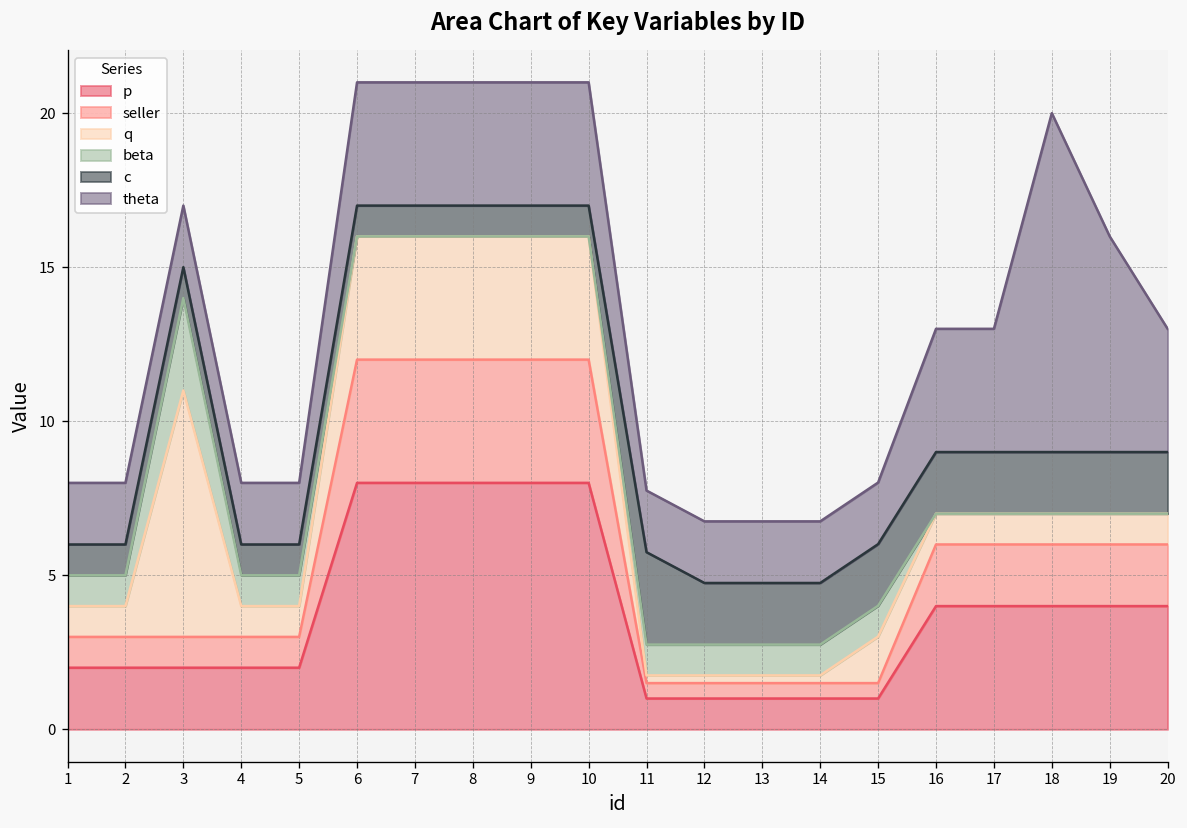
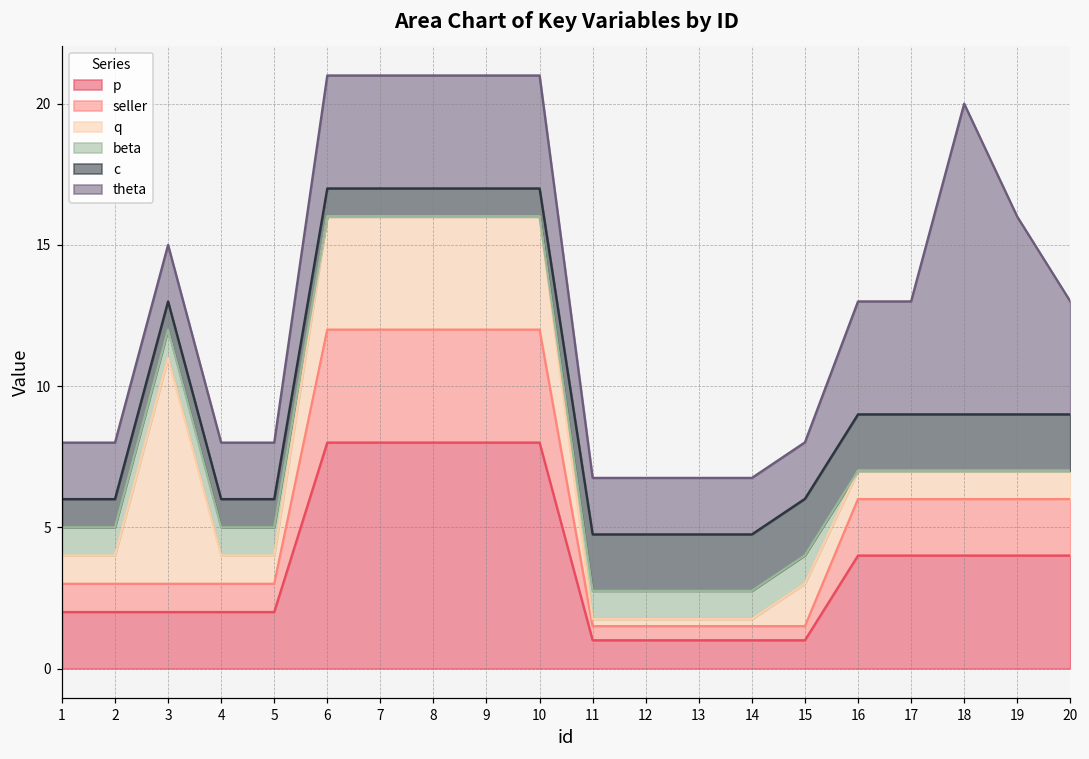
beta, 3: 3 -> 1
c, 11: 3 -> 2
